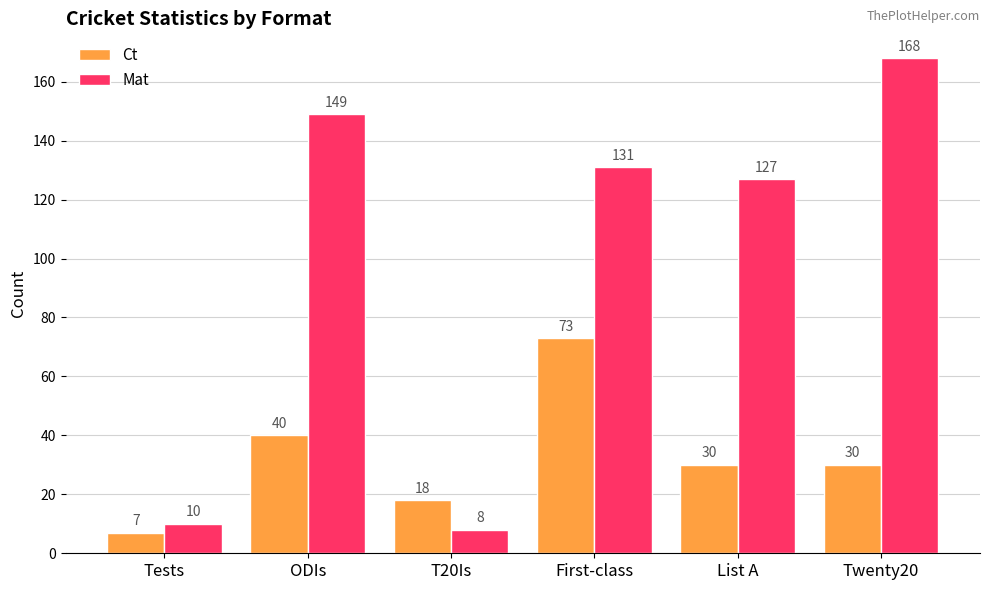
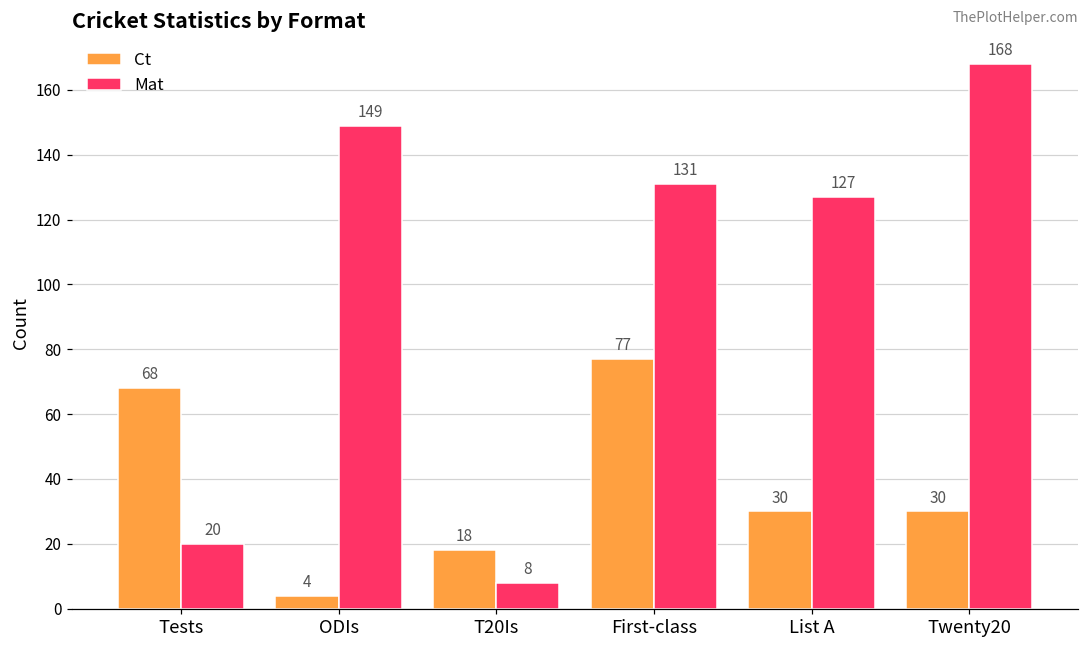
Ct, Tests: 7 -> 68
Mat, Tests: 10 -> 20
Ct, ODIs: 40 -> 4
Ct, First-class: 73 -> 77
